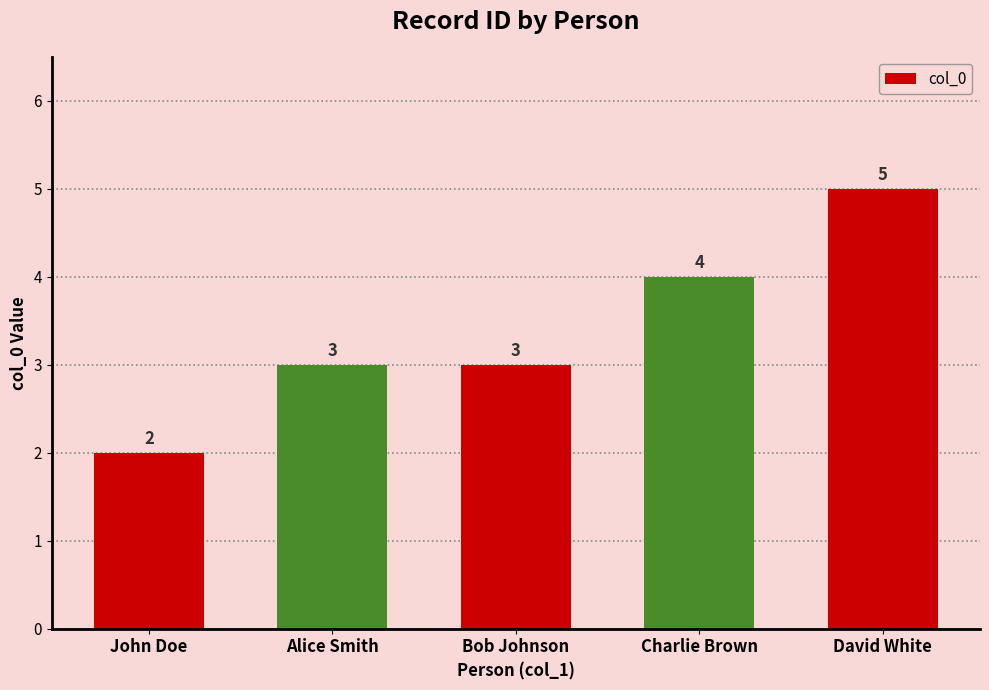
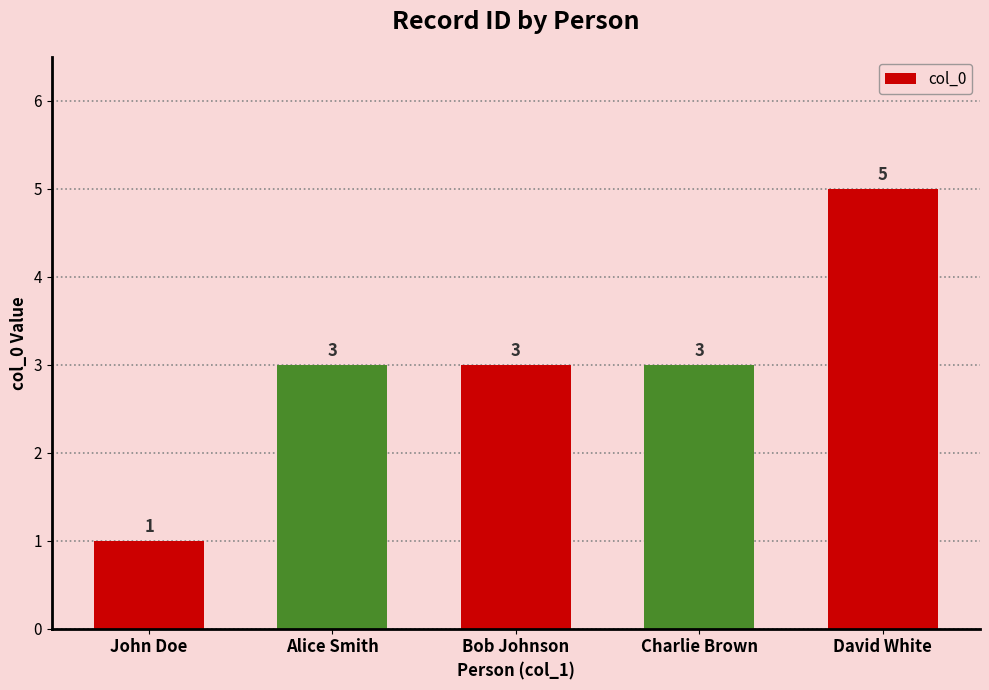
John Doe: 2 -> 1
Charlie Brown: 4 -> 3
